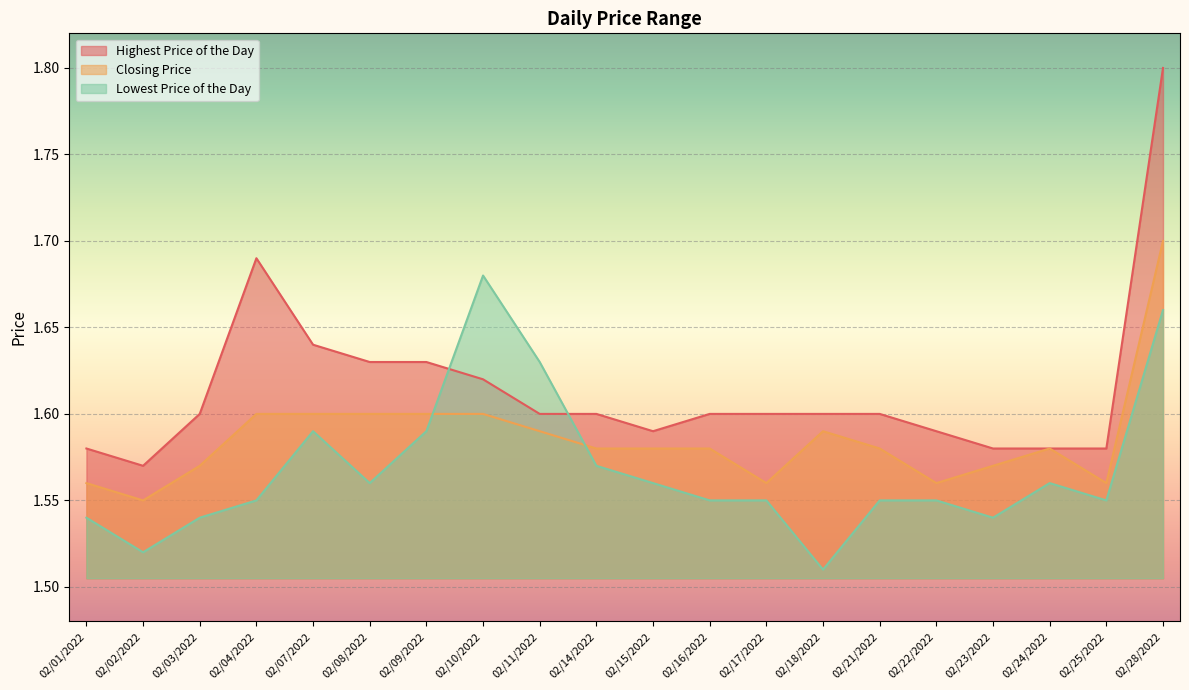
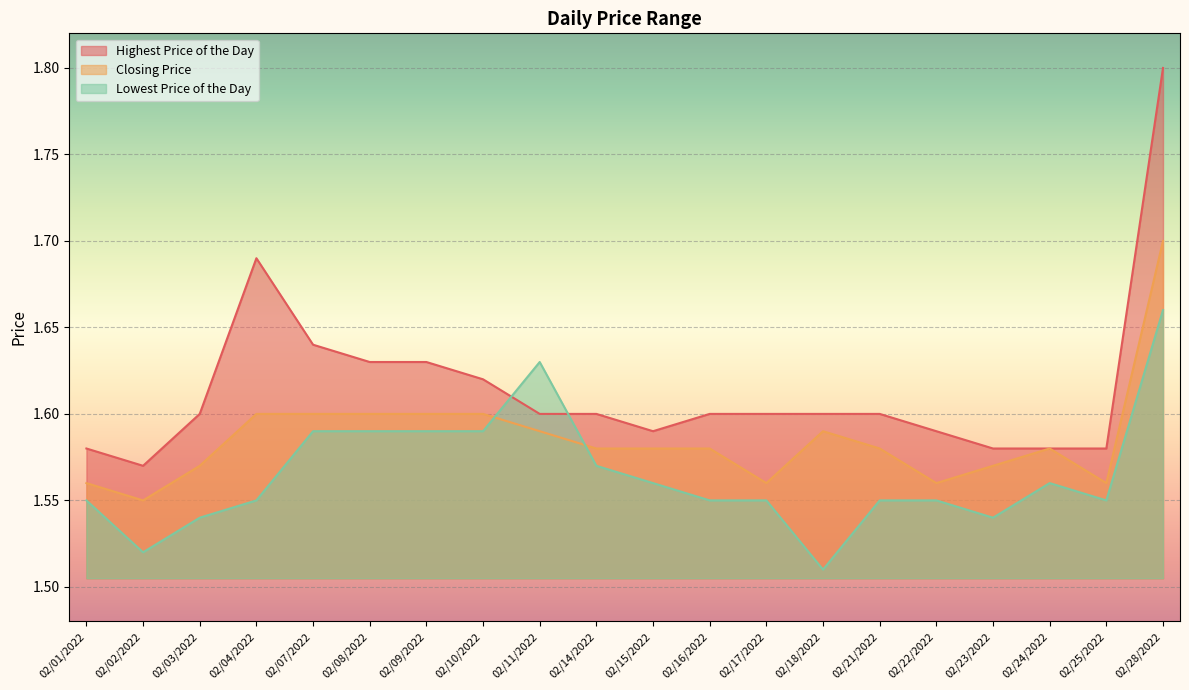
Lowest Price of the Day, 02/01/2022: 1.54 -> 1.55
Lowest Price of the Day, 02/08/2022: 1.56 -> 1.59
Lowest Price of the Day, 02/10/2022: 1.68 -> 1.59
